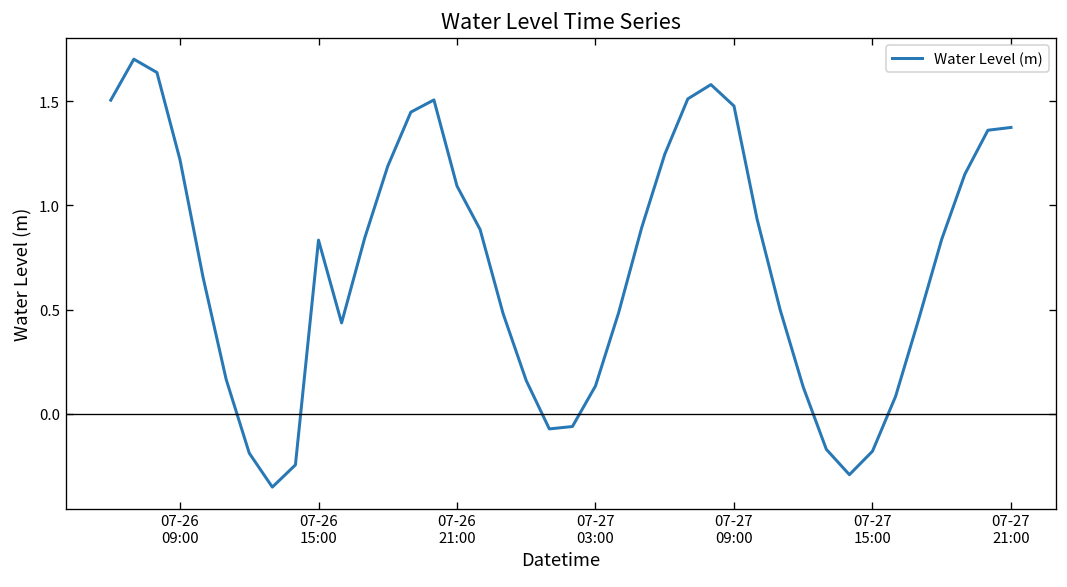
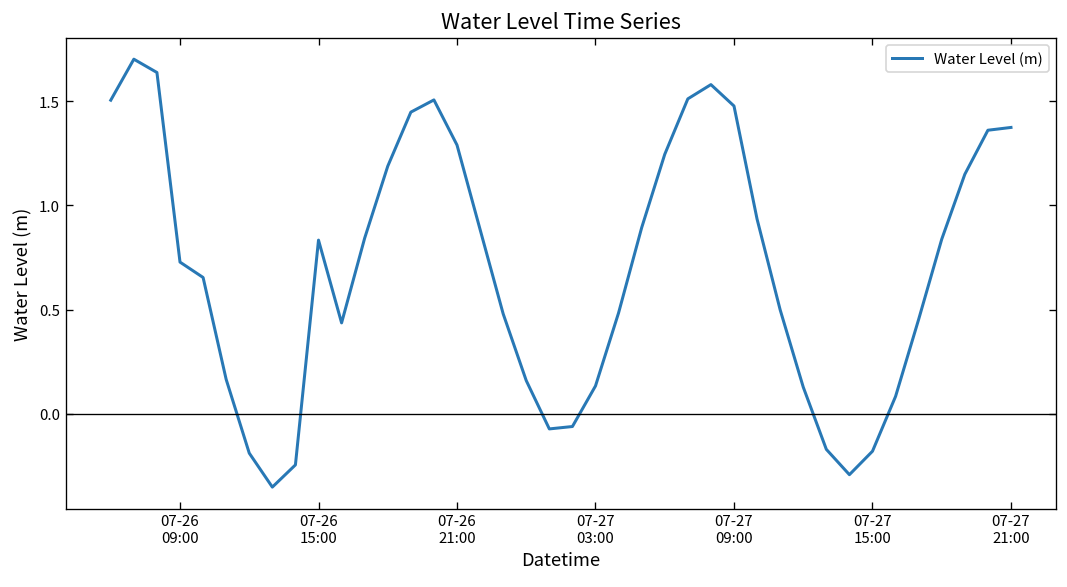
07-26 09:00: 1.22 -> 0.73
07-26 21:00: 1.09 -> 1.29
